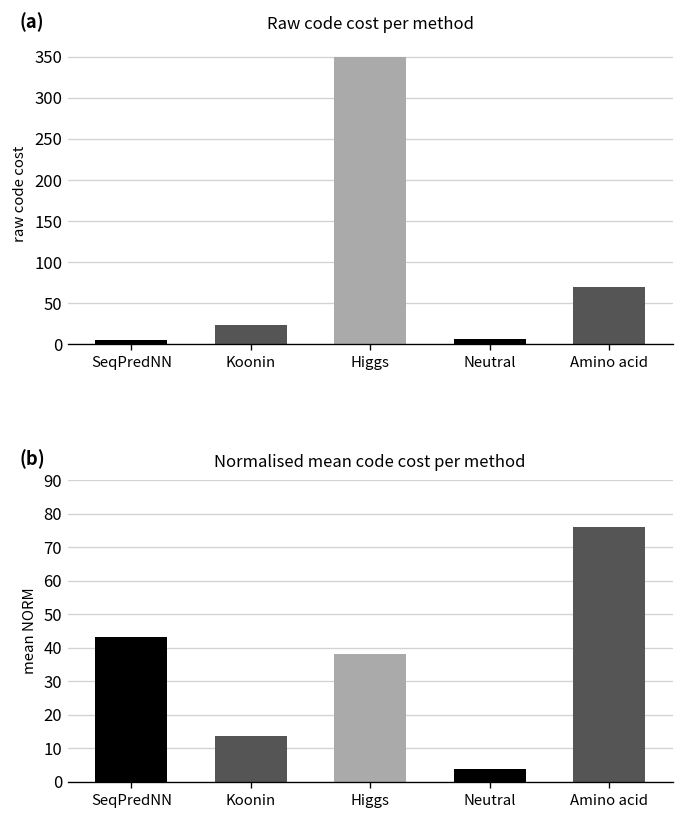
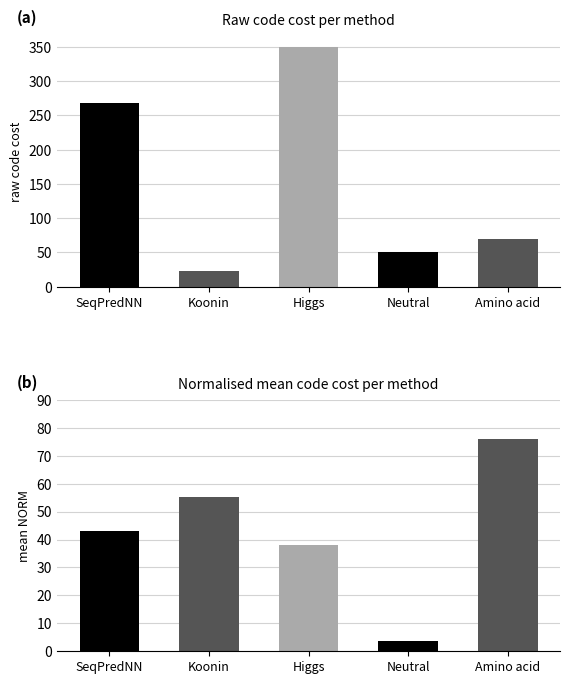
Raw code cost per method, SeqPredNN: 10 -> 270
Raw code cost per method, Neutral: 10 -> 50
Normalised mean code cost per method, Koonin: 14 -> 55
